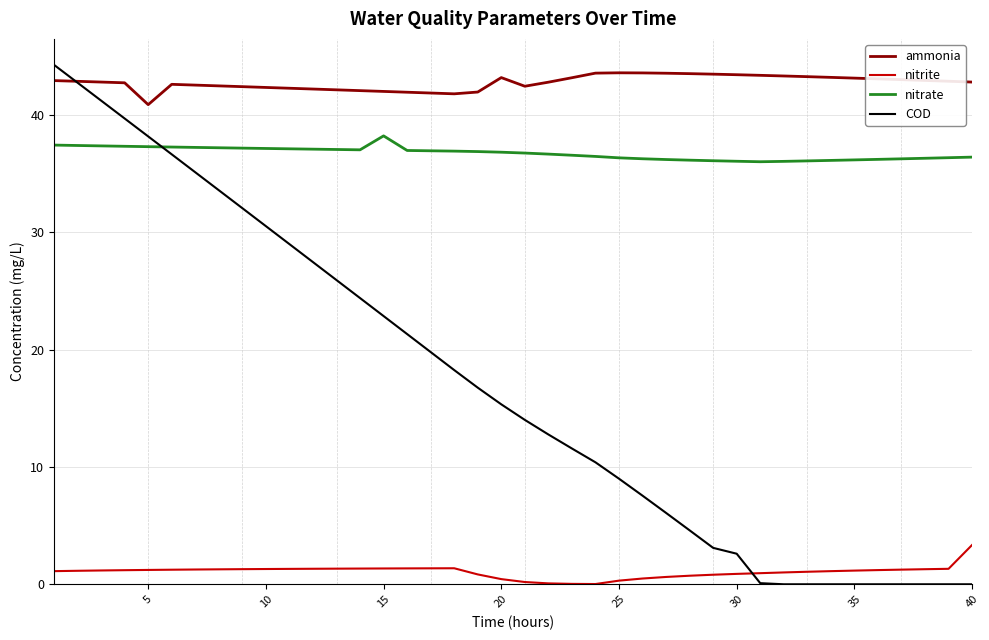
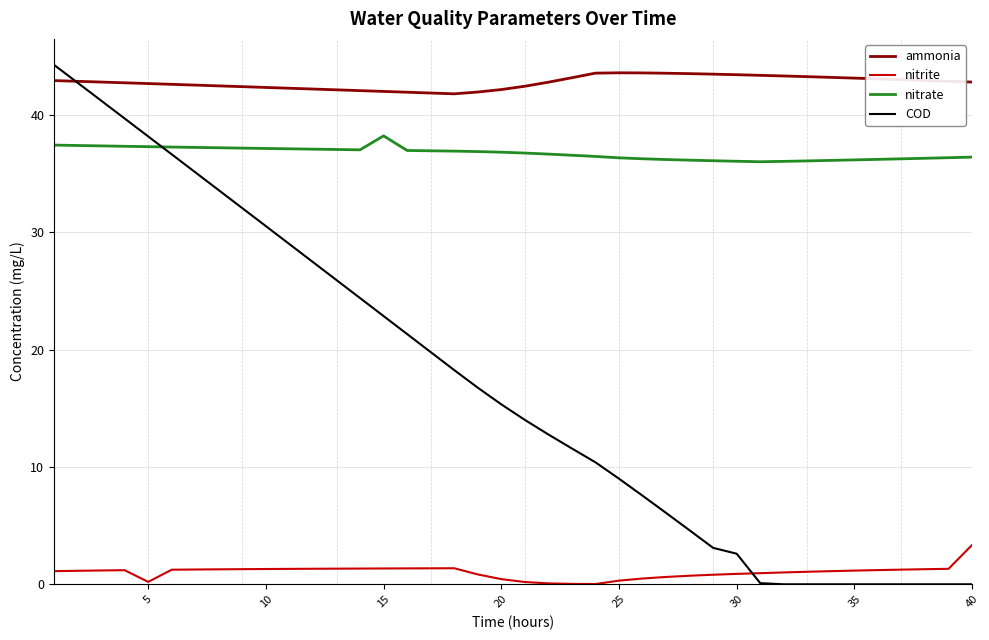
ammonia, 5: 40.9 -> 42.7
nitrite, 5: 1.2 -> 0.2
ammonia, 20: 43.2 -> 42.2
